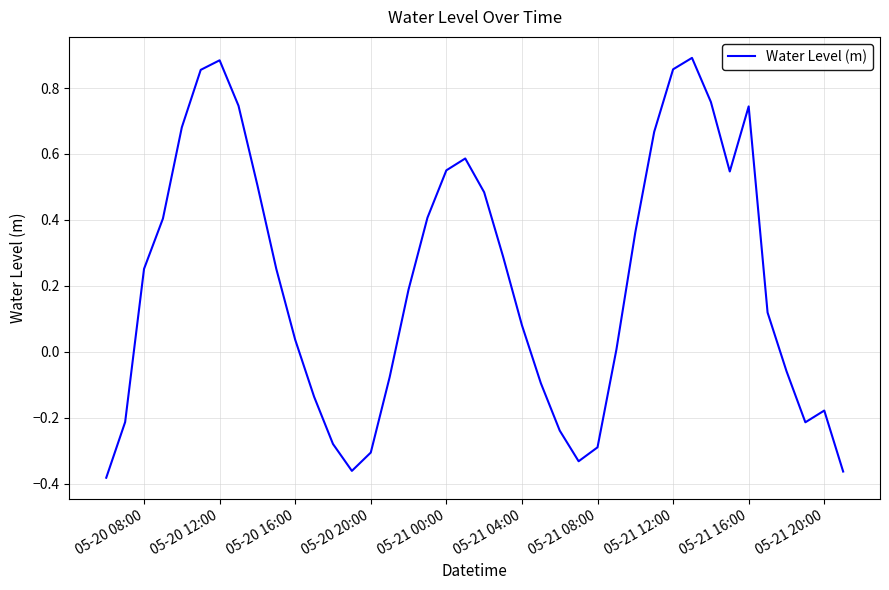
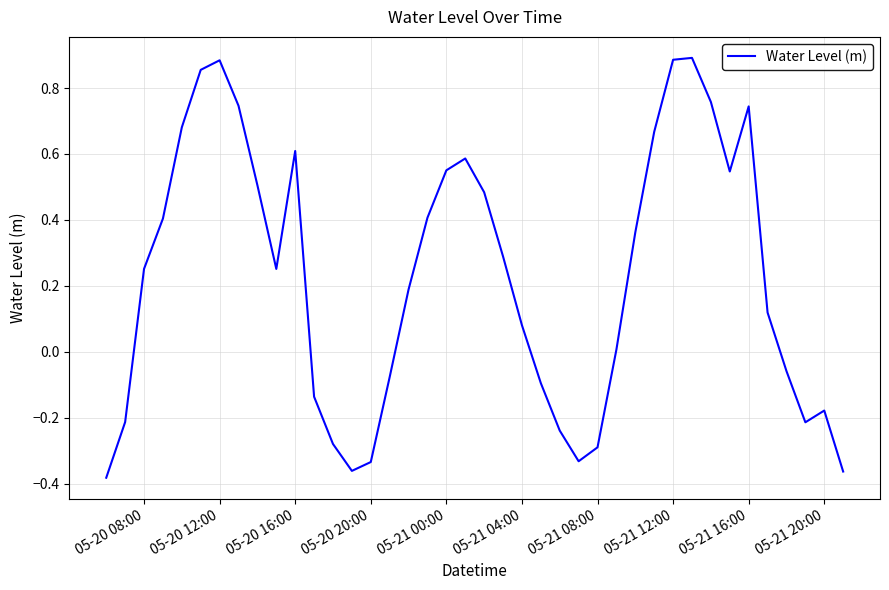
05-20 16:00: 0.04 -> 0.61
05-20 20:00: -0.31 -> -0.33
05-21 12:00: 0.86 -> 0.89
